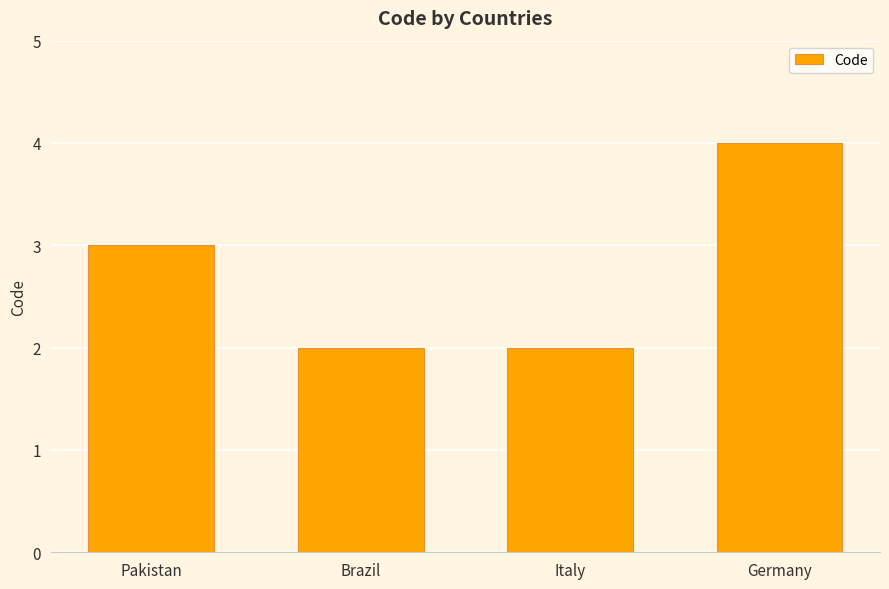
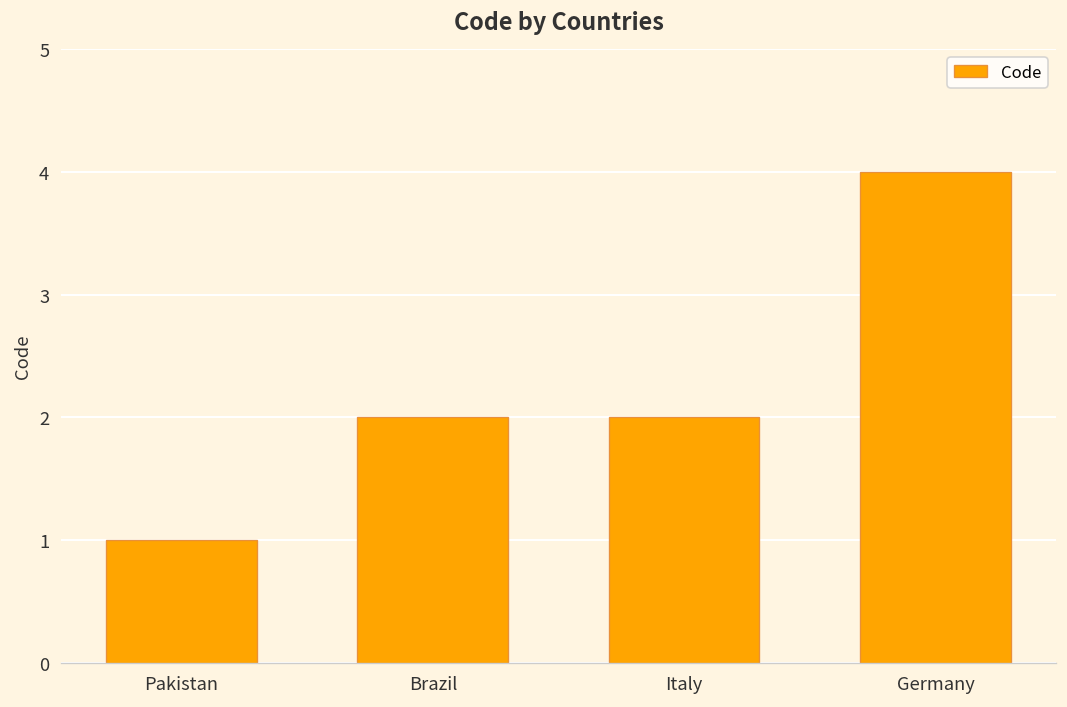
Pakistan: 3 -> 1
